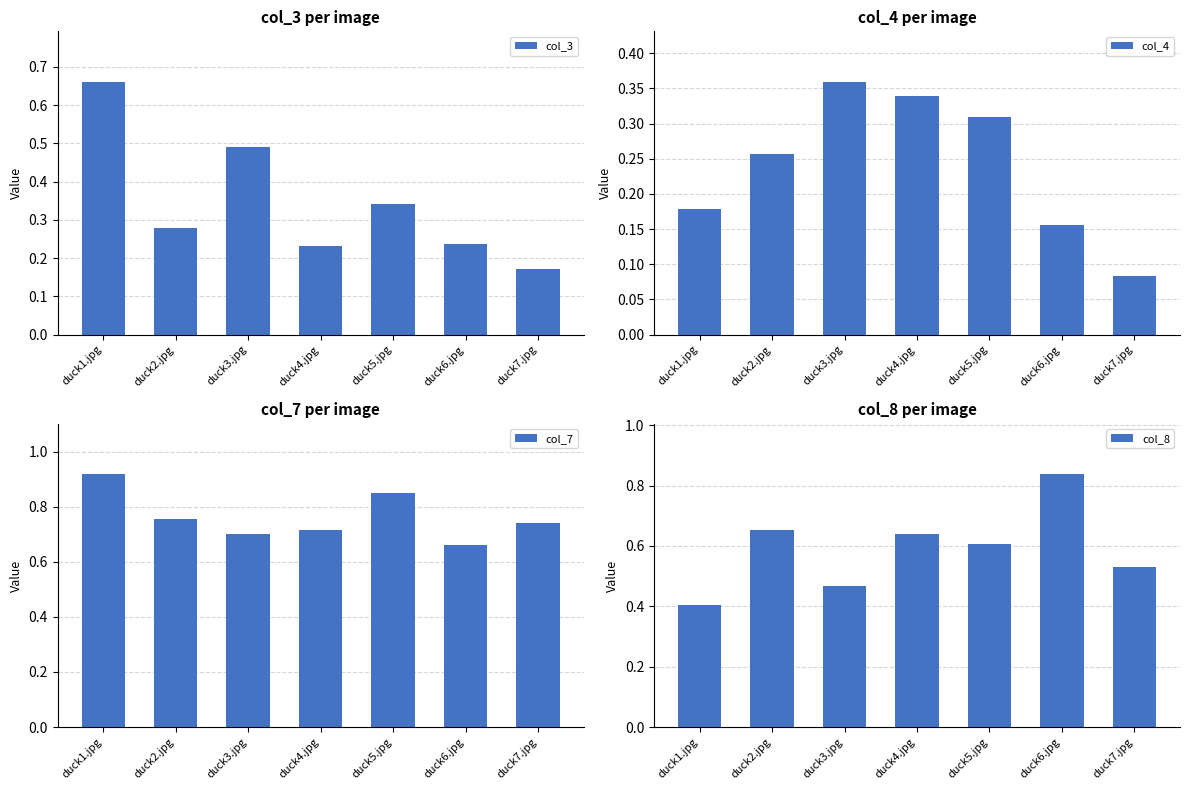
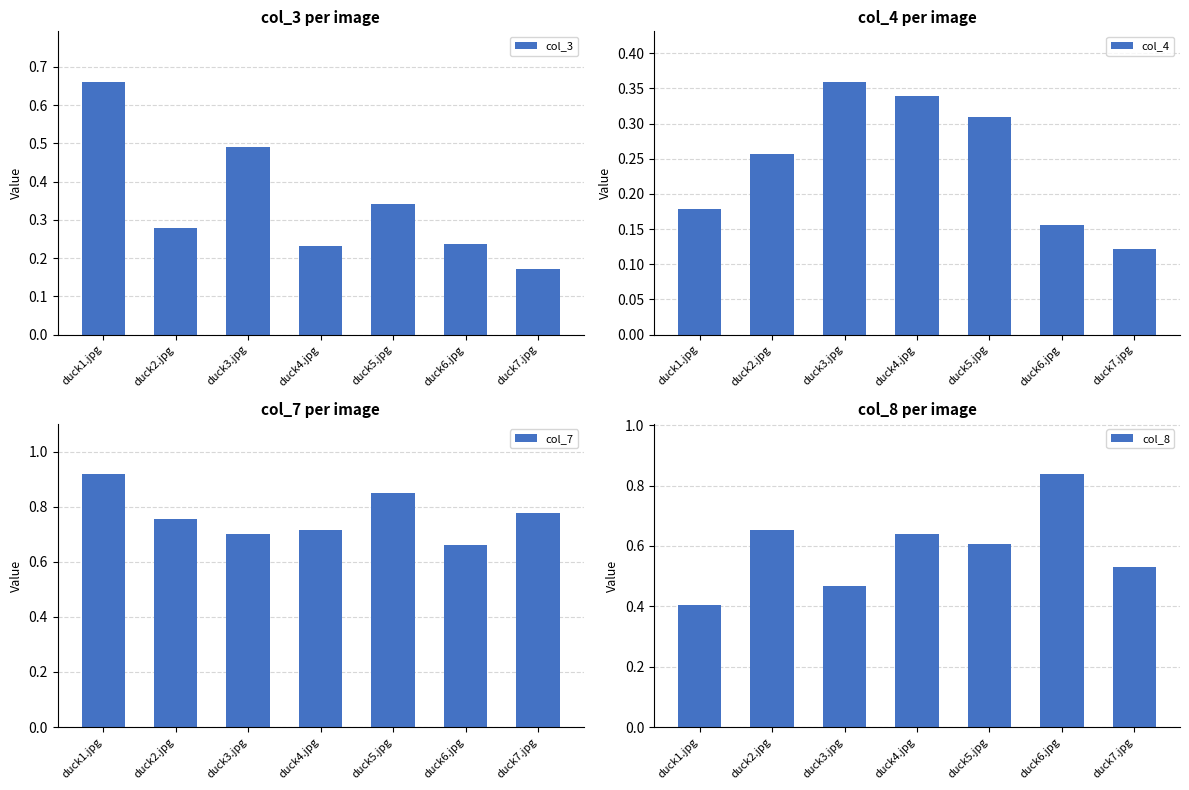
col_4 per image, duck7.jpg: 0.08 -> 0.12
col_7 per image, duck7.jpg: 0.74 -> 0.78
